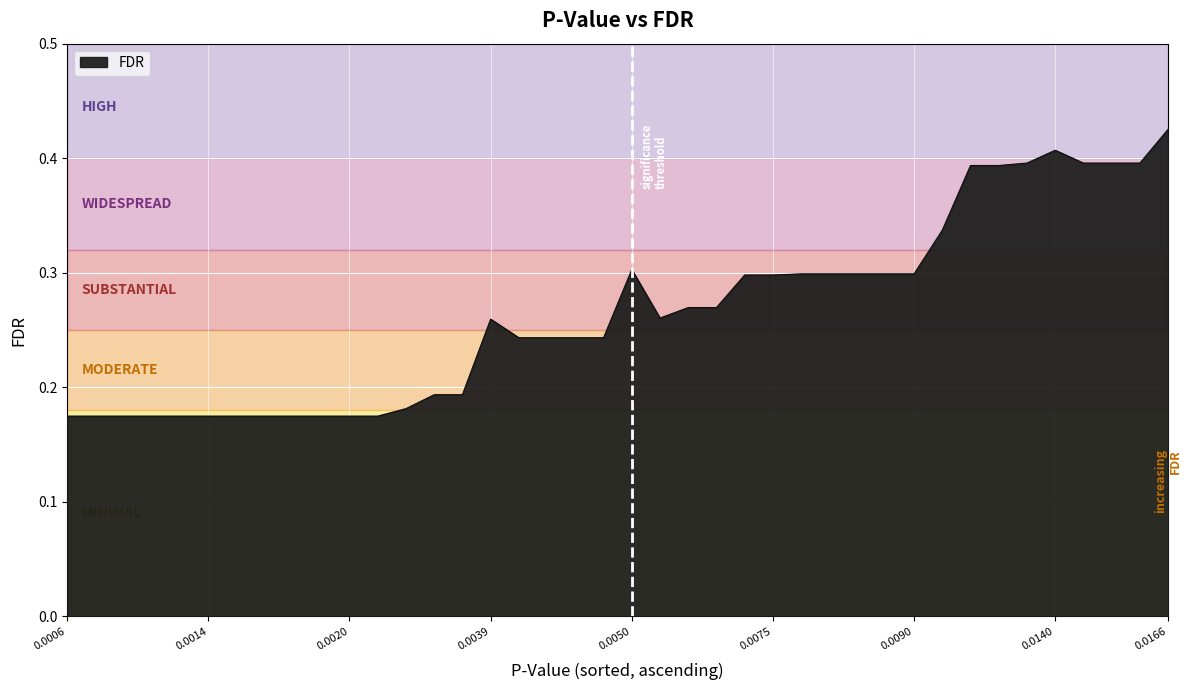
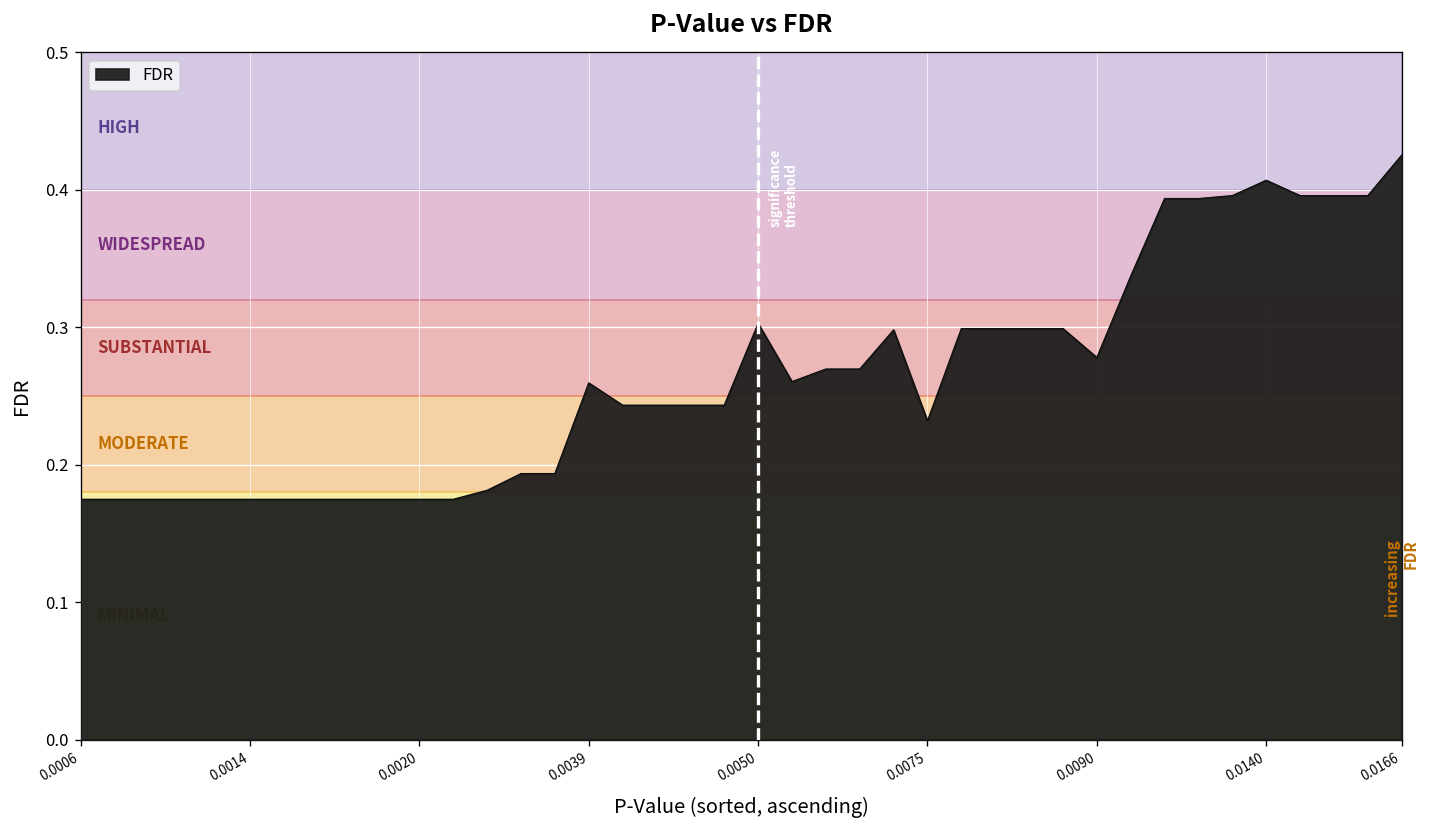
0.0075: 0.298 -> 0.232
0.0090: 0.299 -> 0.278
